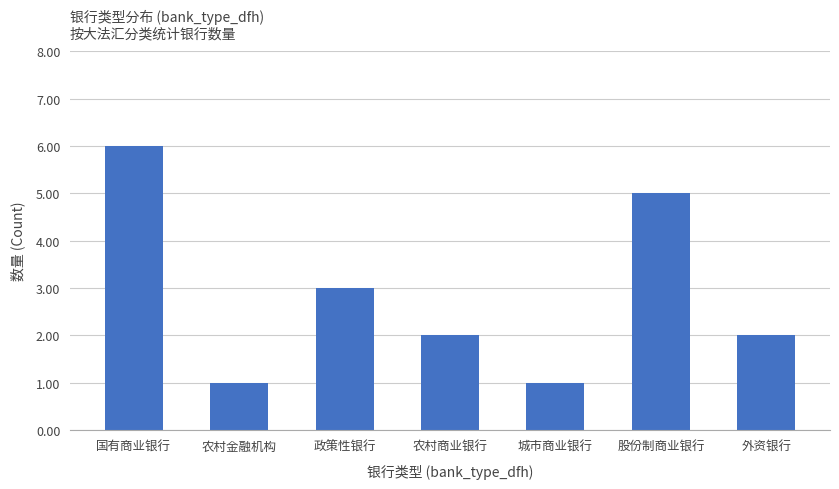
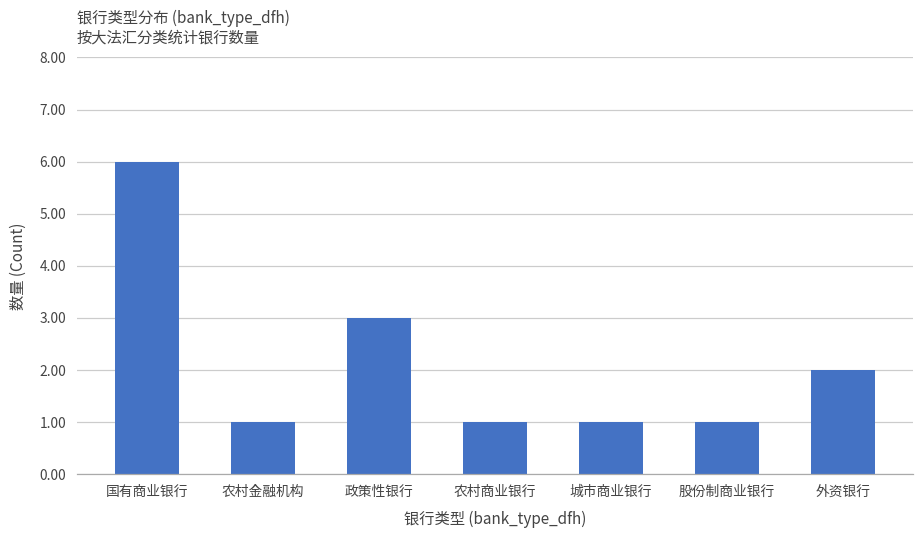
农村商业银行: 2 -> 1
股份制商业银行: 5 -> 1
